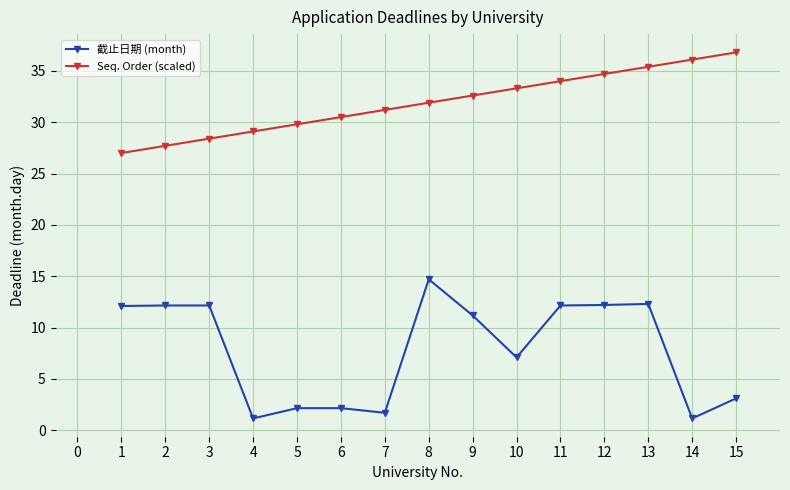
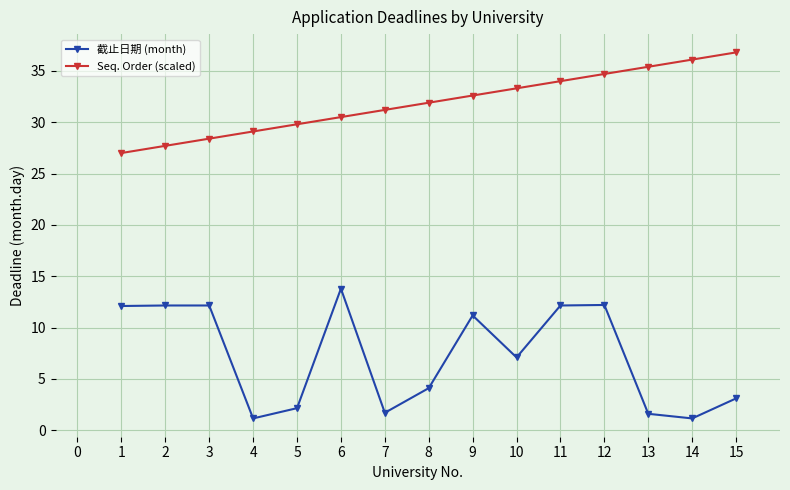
截止日期 (month), 6: 2.2 -> 13.8
截止日期 (month), 8: 14.7 -> 4.1
截止日期 (month), 13: 12.3 -> 1.6
